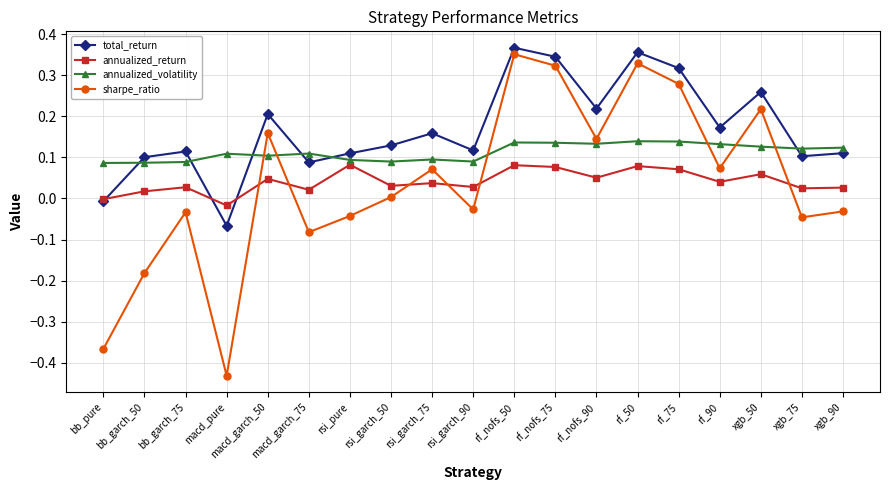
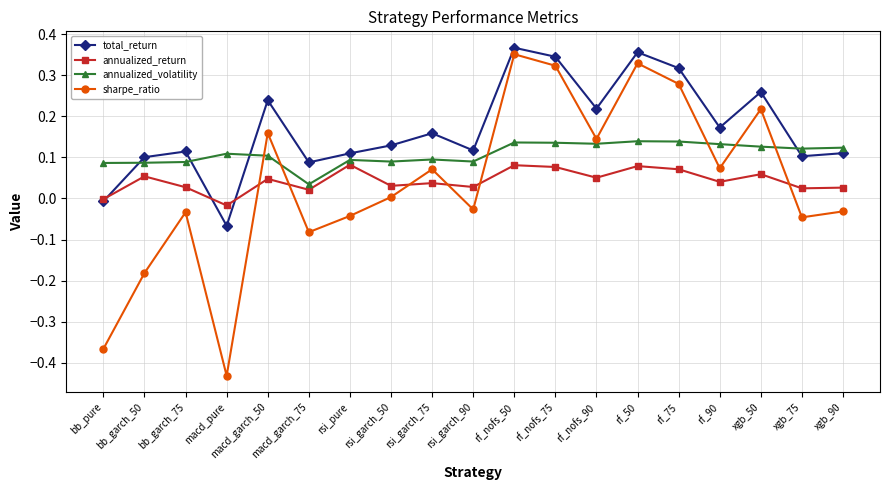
annualized_return, bb_garch_50: 0.02 -> 0.05
total_return, macd_garch_50: 0.21 -> 0.24
annualized_volatility, macd_garch_75: 0.11 -> 0.03
